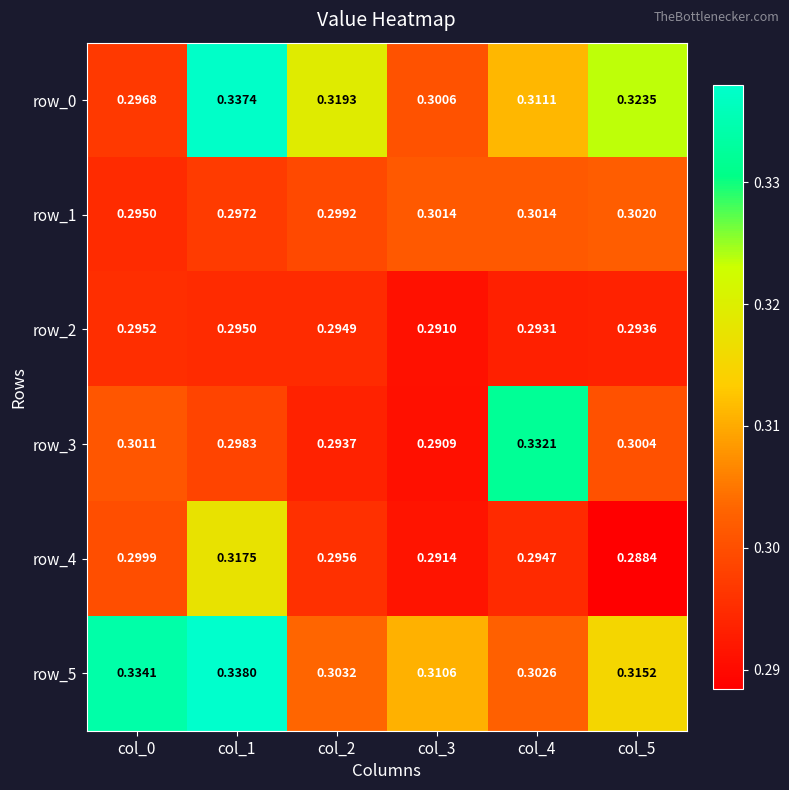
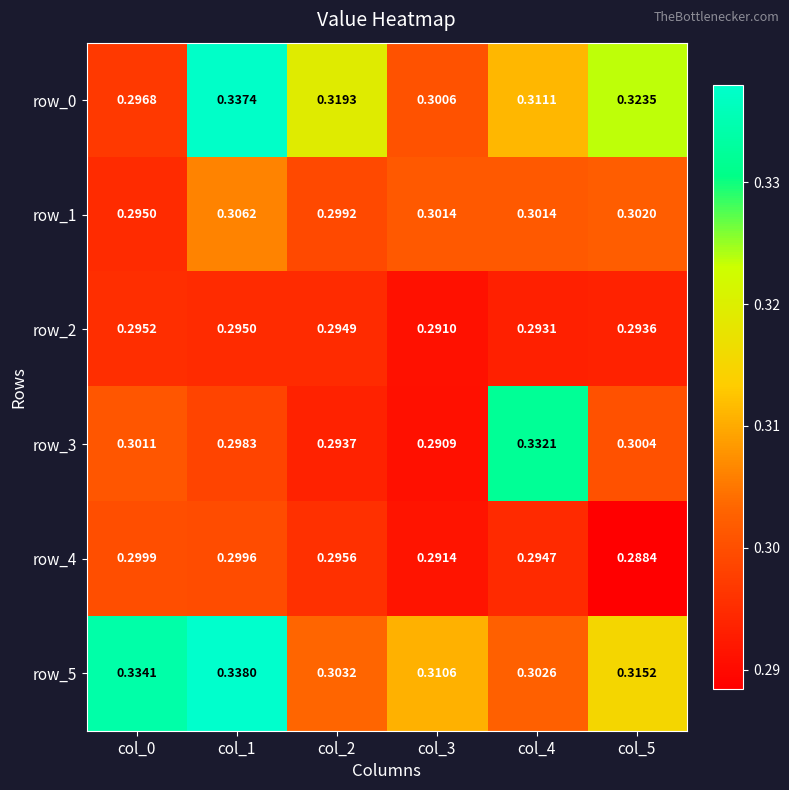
row_1, col_1: 0.2972 -> 0.3062
row_4, col_1: 0.3175 -> 0.2996
